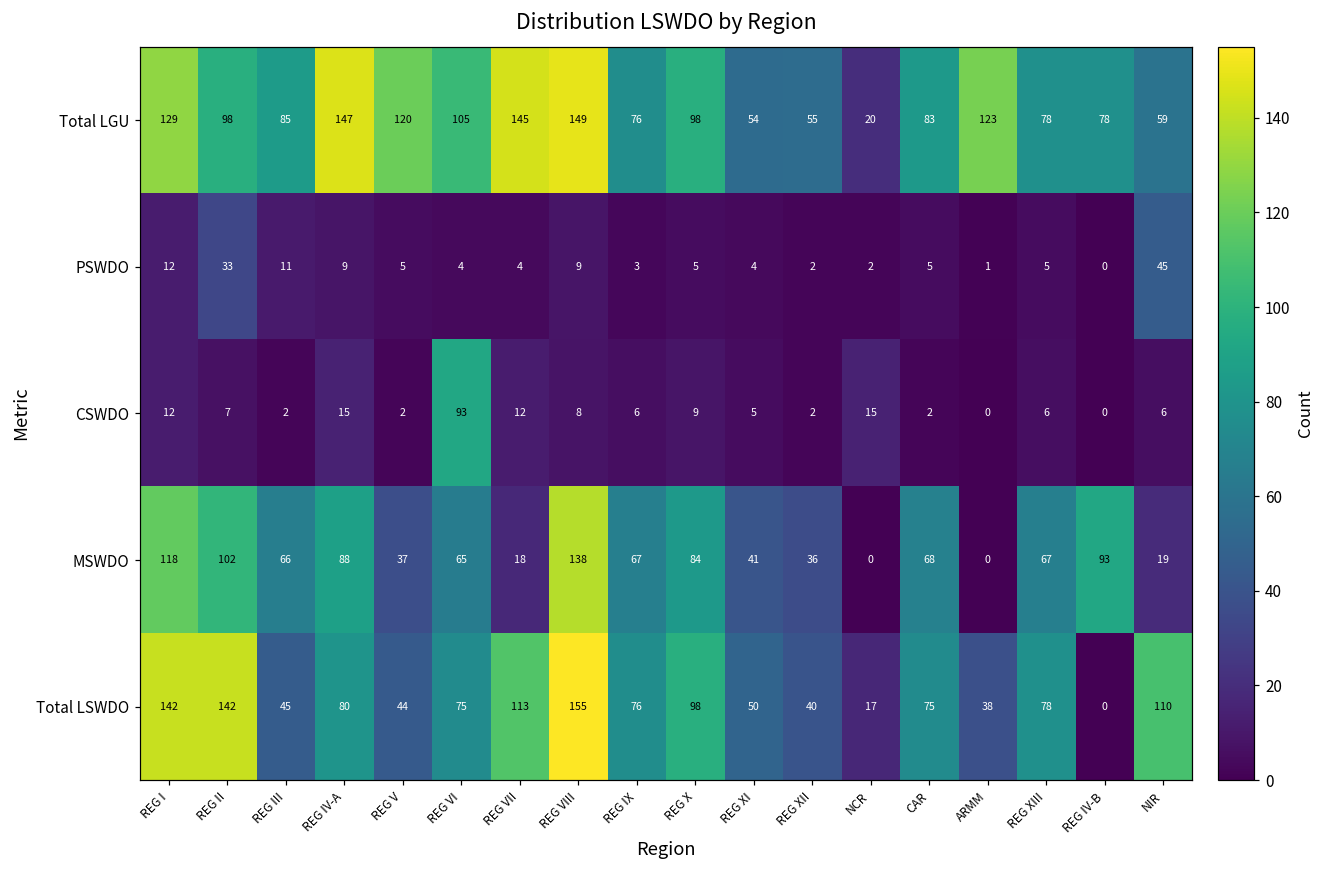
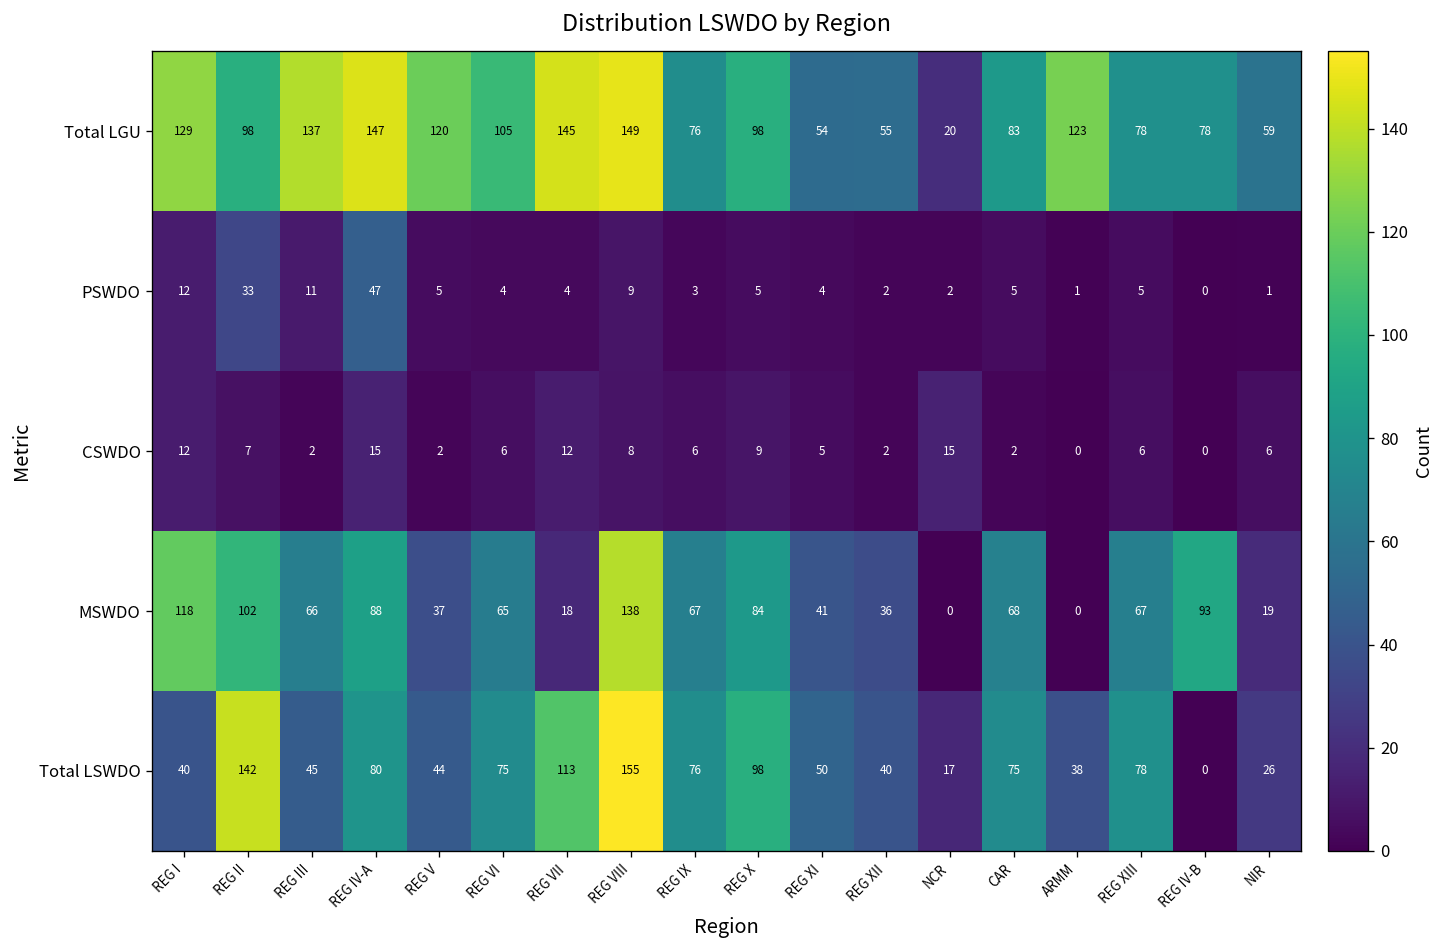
Total LGU, REG III: 85 -> 137
PSWDO, REG IV-A: 9 -> 47
PSWDO, NIR: 45 -> 1
CSWDO, REG VI: 93 -> 6
Total LSWDO, REG I: 142 -> 40
Total LSWDO, NIR: 110 -> 26
